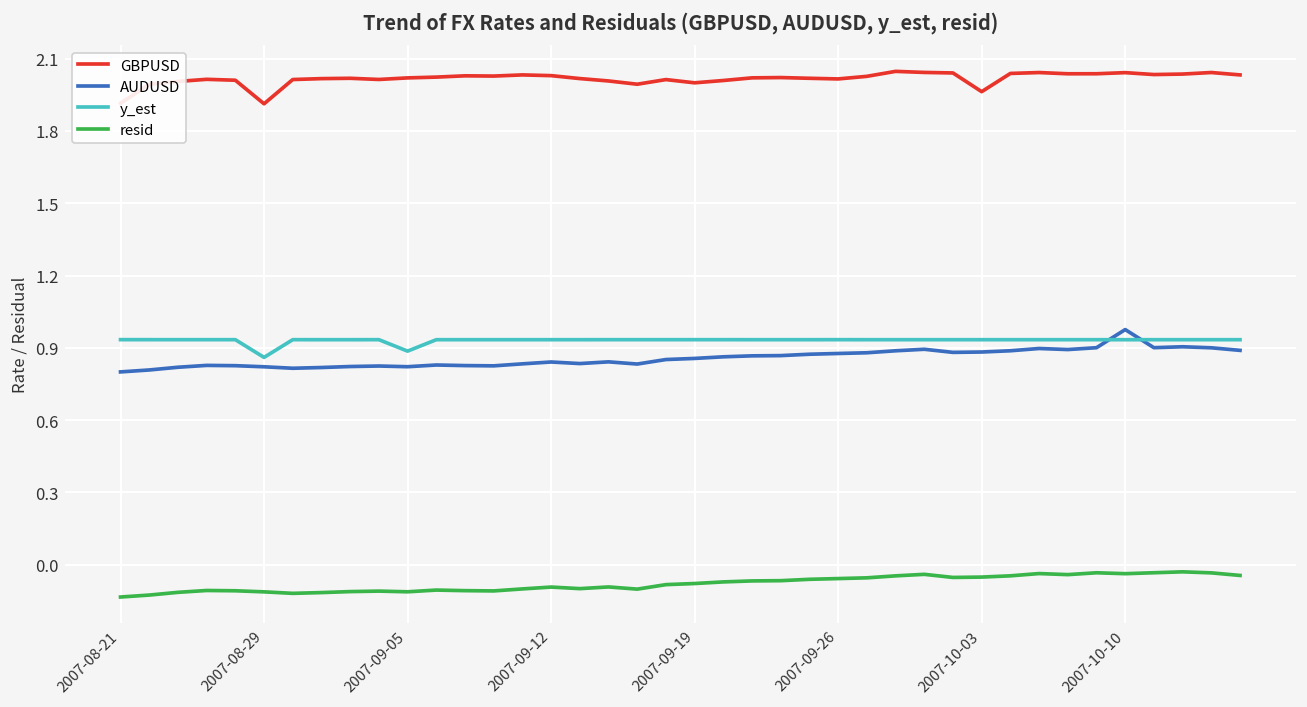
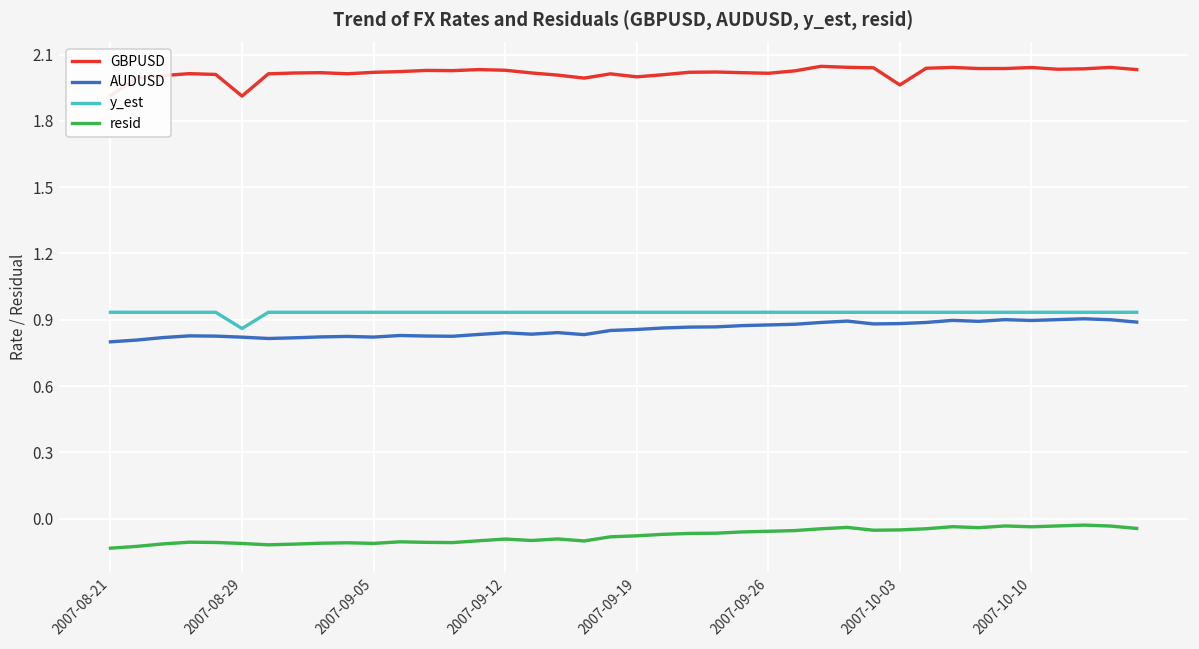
y_est, 2007-09-05: 0.89 -> 0.93
AUDUSD, 2007-10-10: 0.98 -> 0.90
